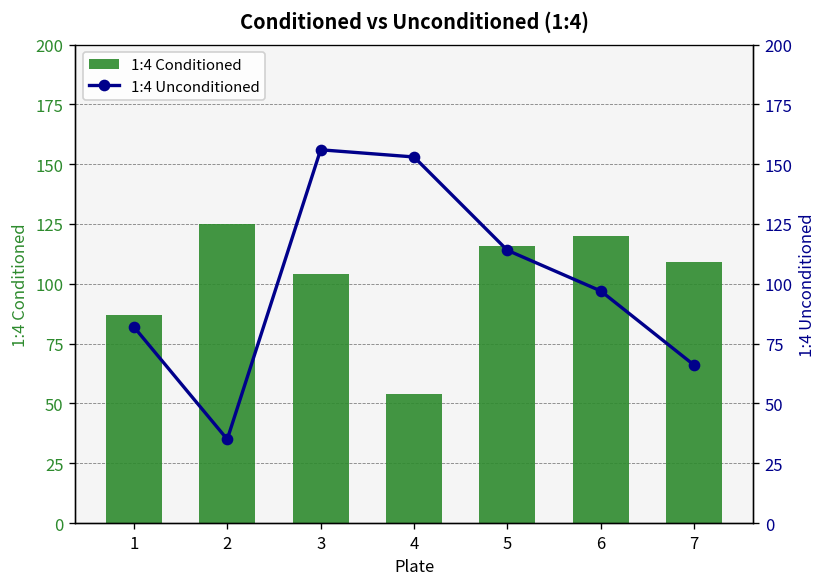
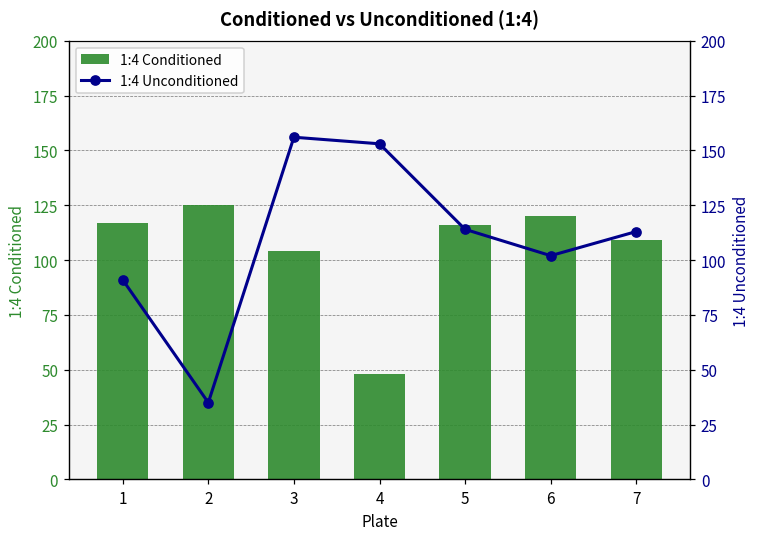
1:4 Conditioned, 1: 87 -> 117
1:4 Conditioned, 4: 54 -> 48
1:4 Unconditioned, 1: 82 -> 91
1:4 Unconditioned, 6: 97 -> 102
1:4 Unconditioned, 7: 66 -> 113
